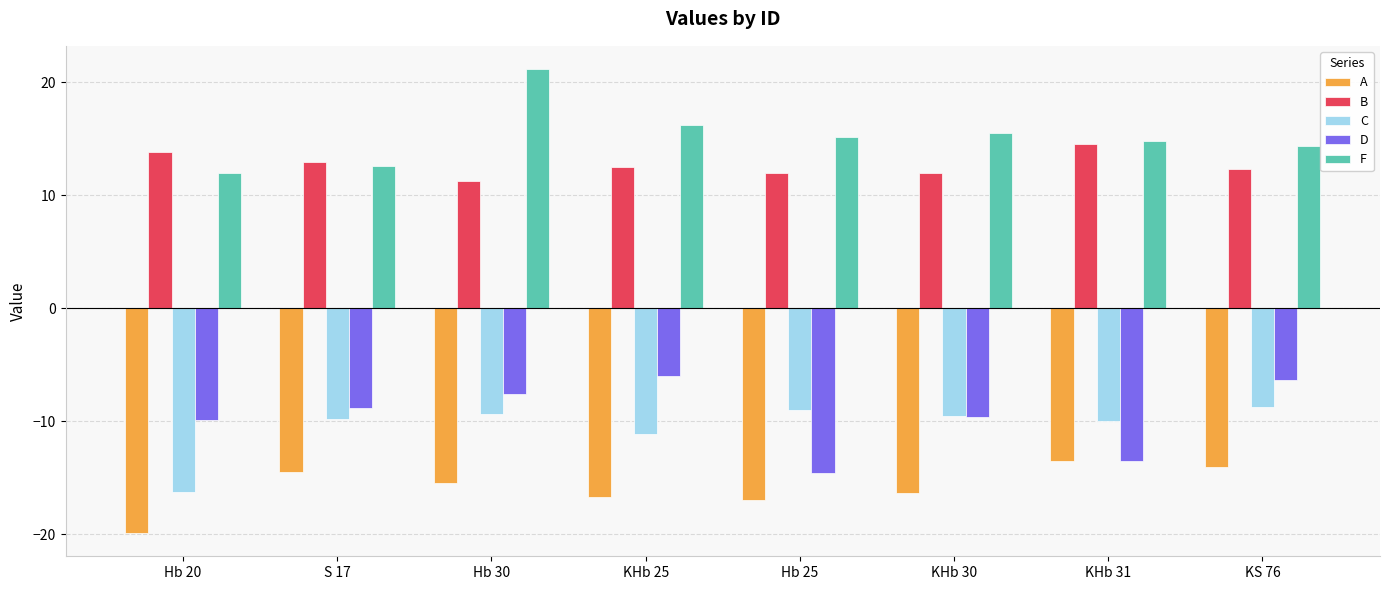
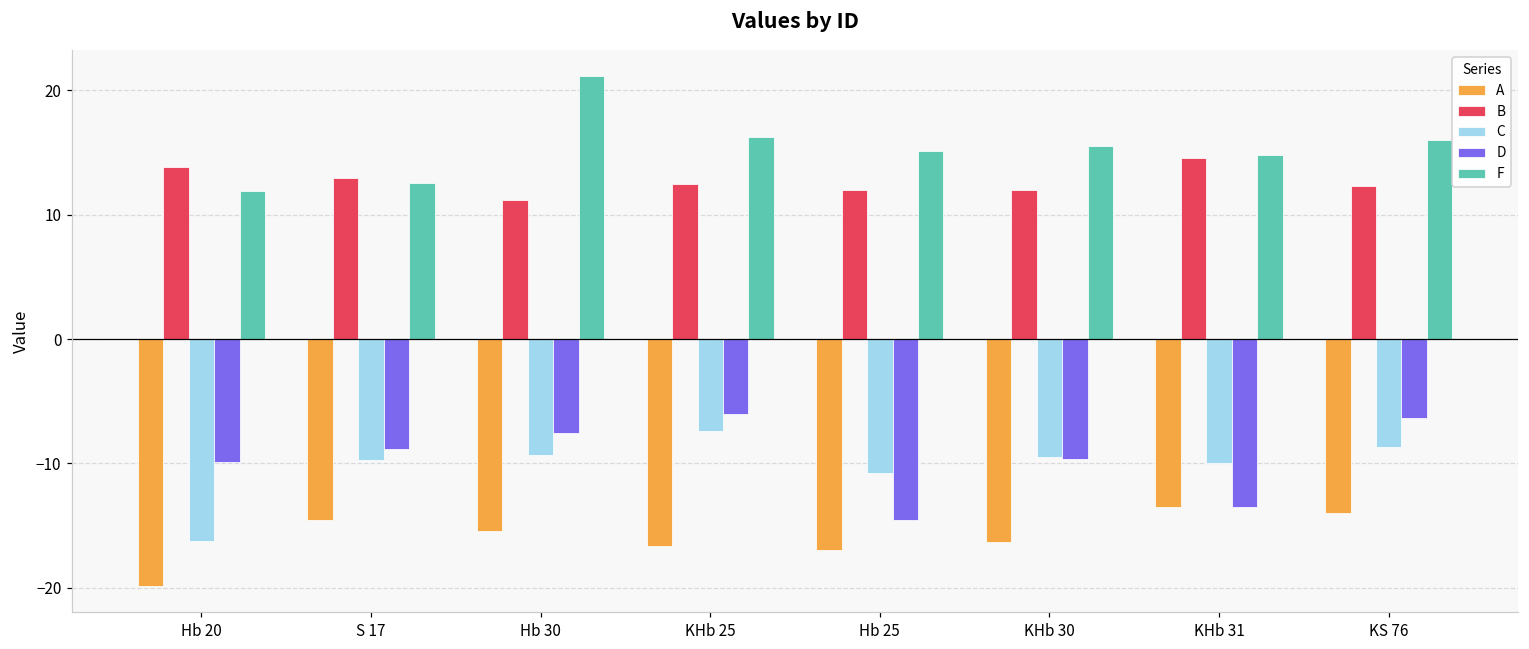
C, KHb 25: -11.1 -> -7.4
C, Hb 25: -9.0 -> -10.8
F, KS 76: 14.4 -> 16.0
